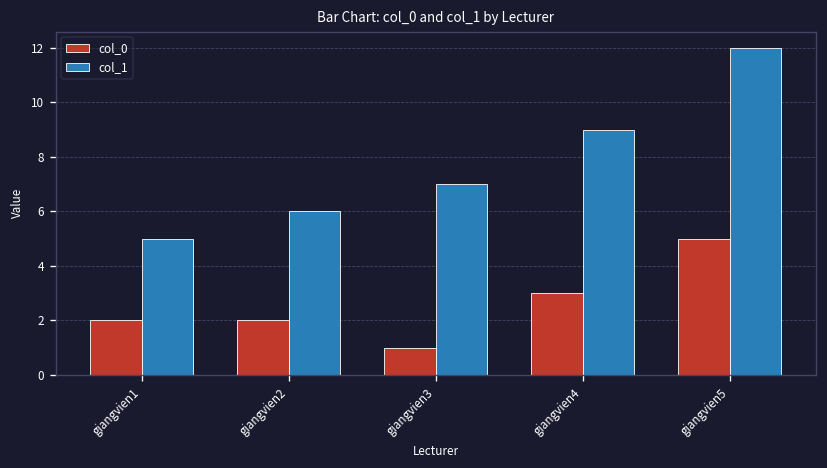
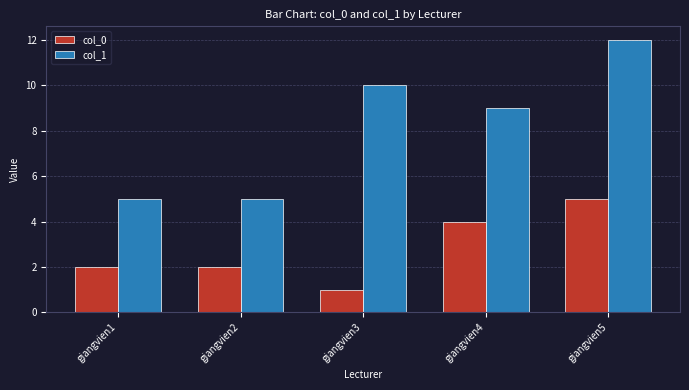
col_1, giangvien2: 6 -> 5
col_1, giangvien3: 7 -> 10
col_0, giangvien4: 3 -> 4
